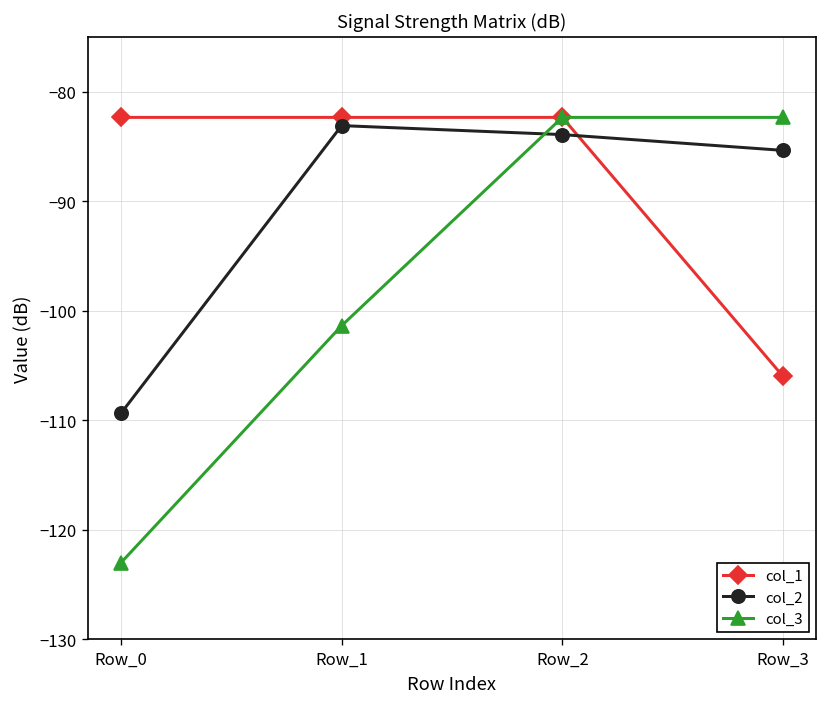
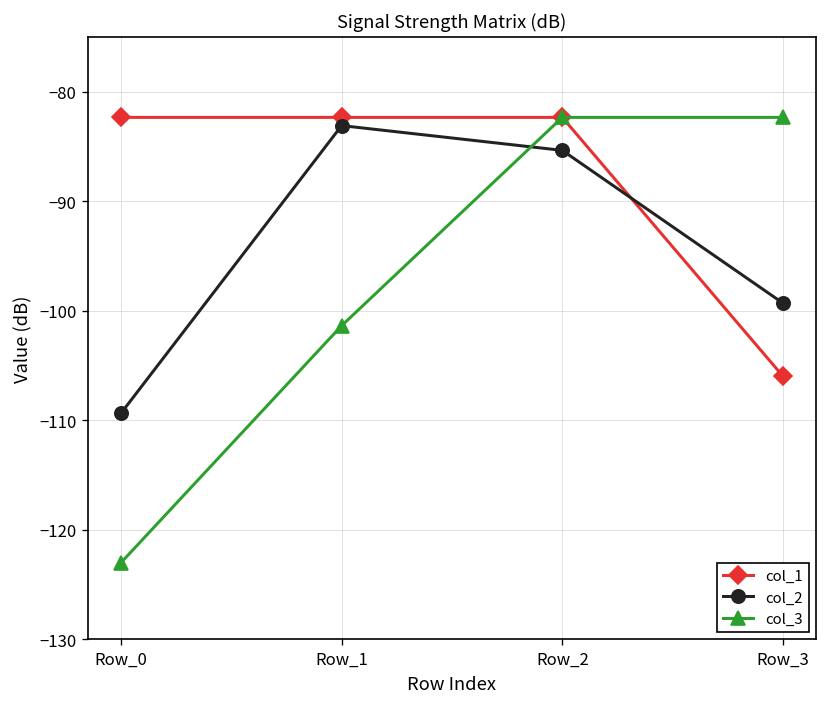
col_2, Row_2: -84 -> -85
col_2, Row_3: -85 -> -99
